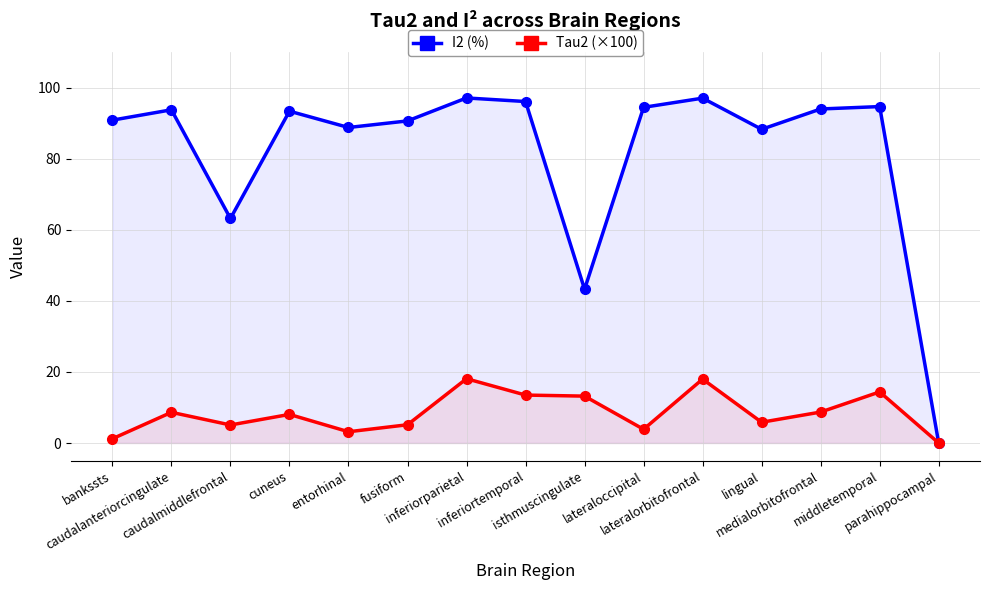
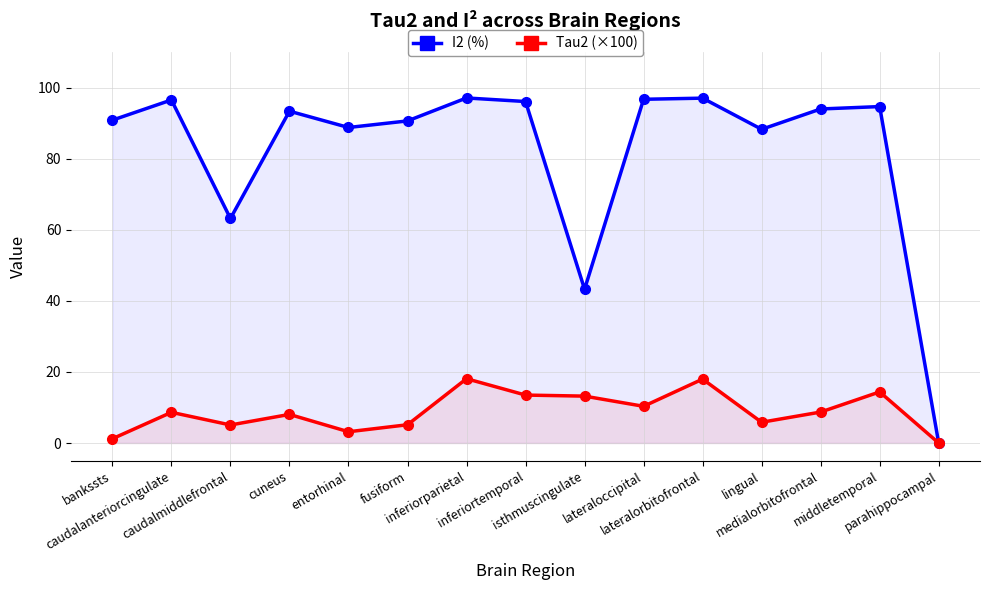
I2 (%), caudalanteriorcingulate: 94 -> 97
I2 (%), lateraloccipital: 94 -> 97
Tau2 (×100), lateraloccipital: 4 -> 10
